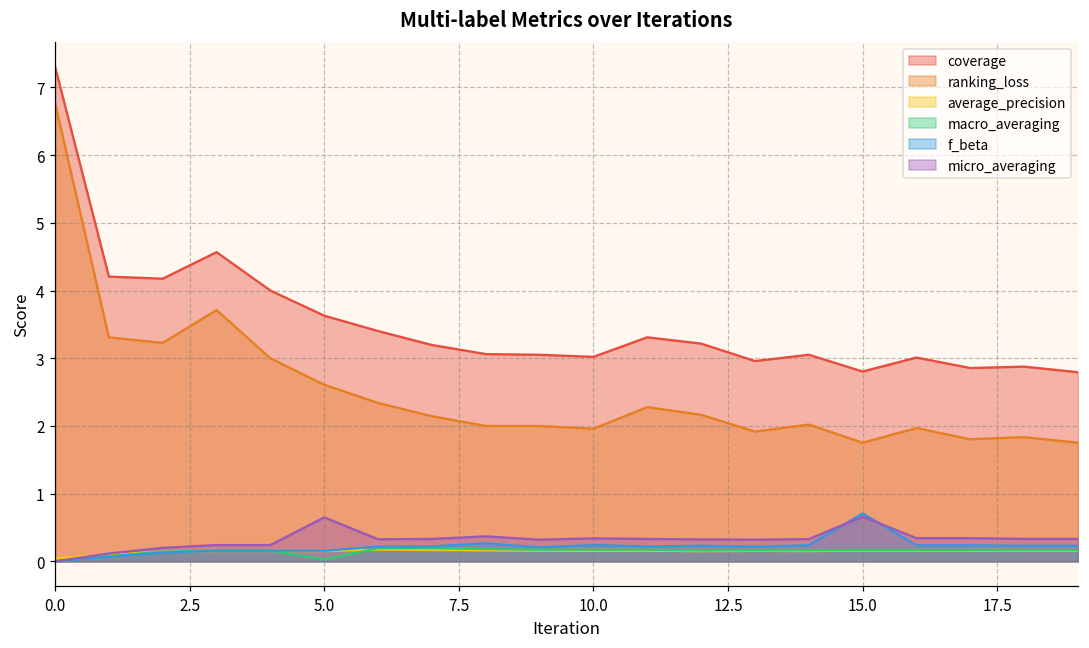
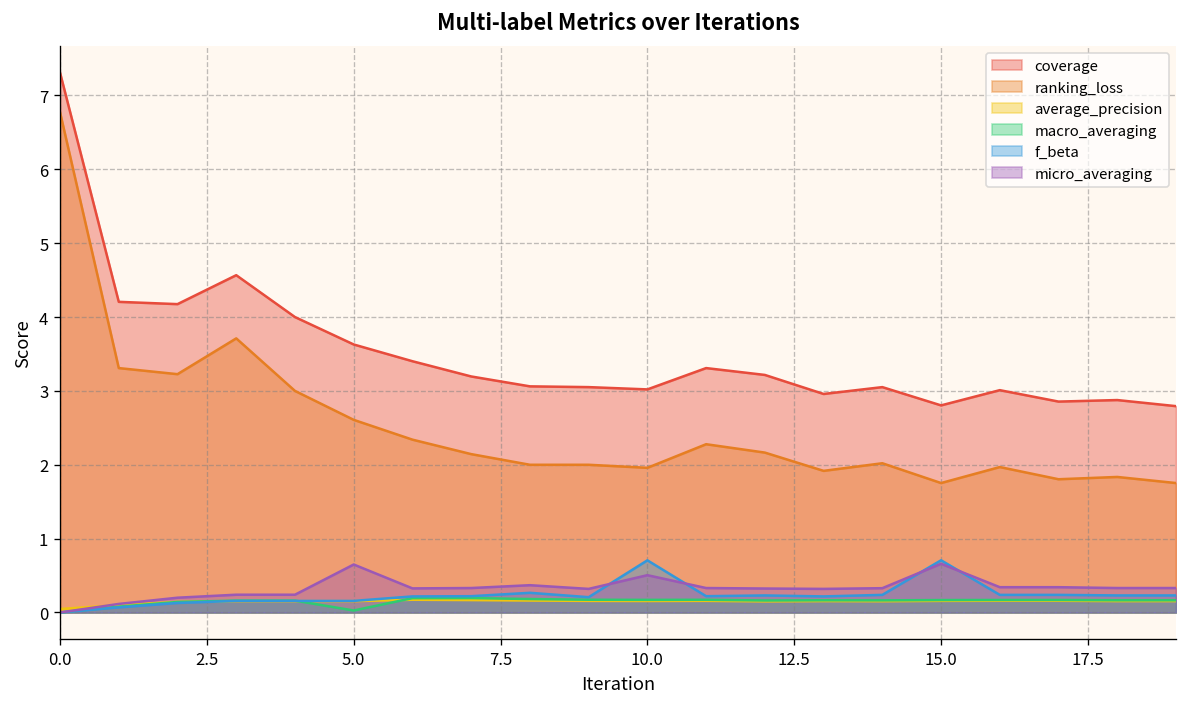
f_beta, 10.0: 0.2 -> 0.7
micro_averaging, 10.0: 0.3 -> 0.5
